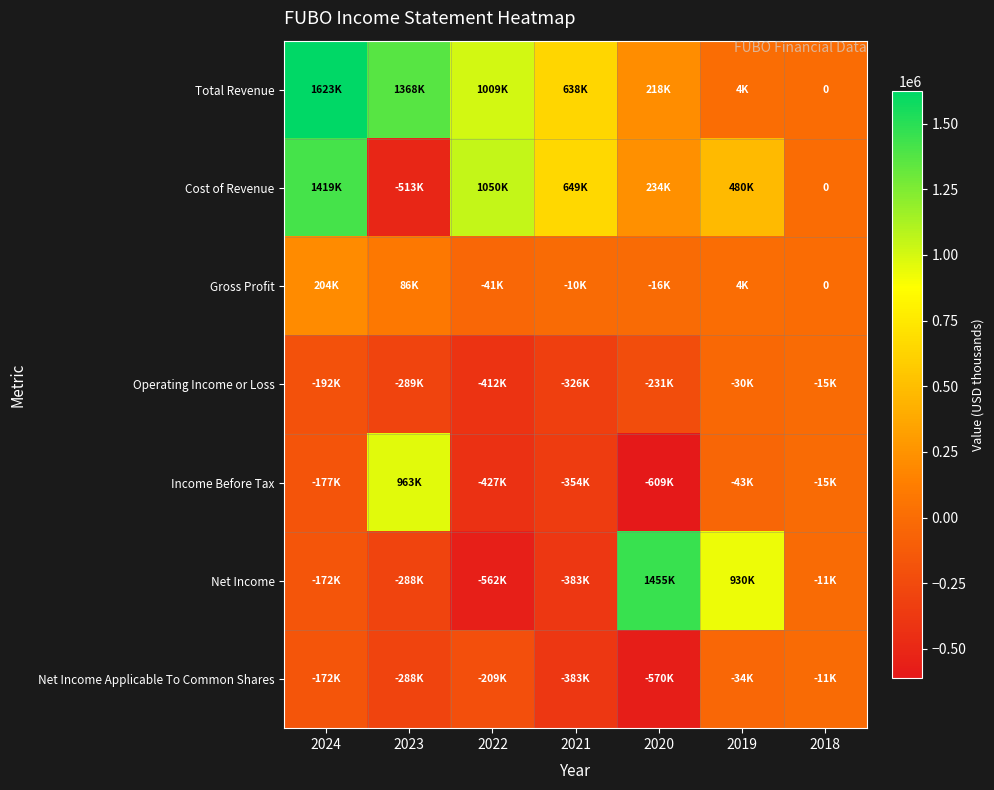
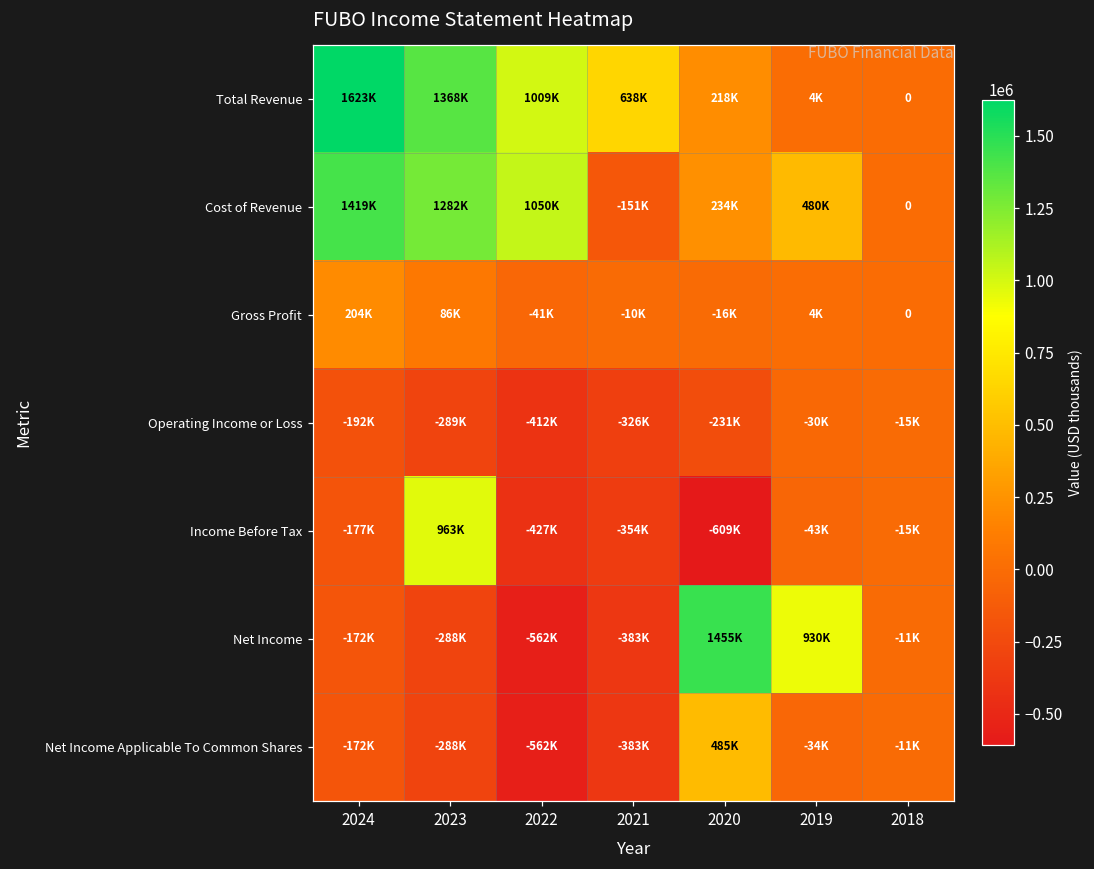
Cost of Revenue, 2023: -513K -> 1282K
Cost of Revenue, 2021: 649K -> -151K
Net Income Applicable To Common Shares, 2022: -209K -> -562K
Net Income Applicable To Common Shares, 2020: -570K -> 485K
